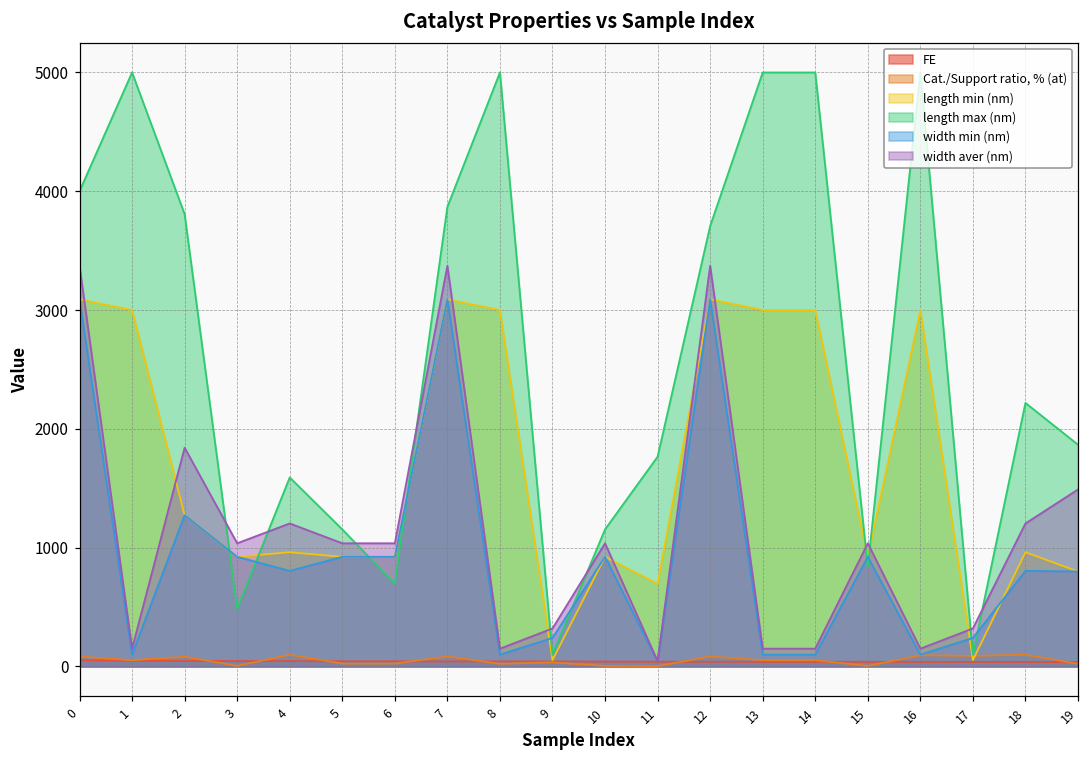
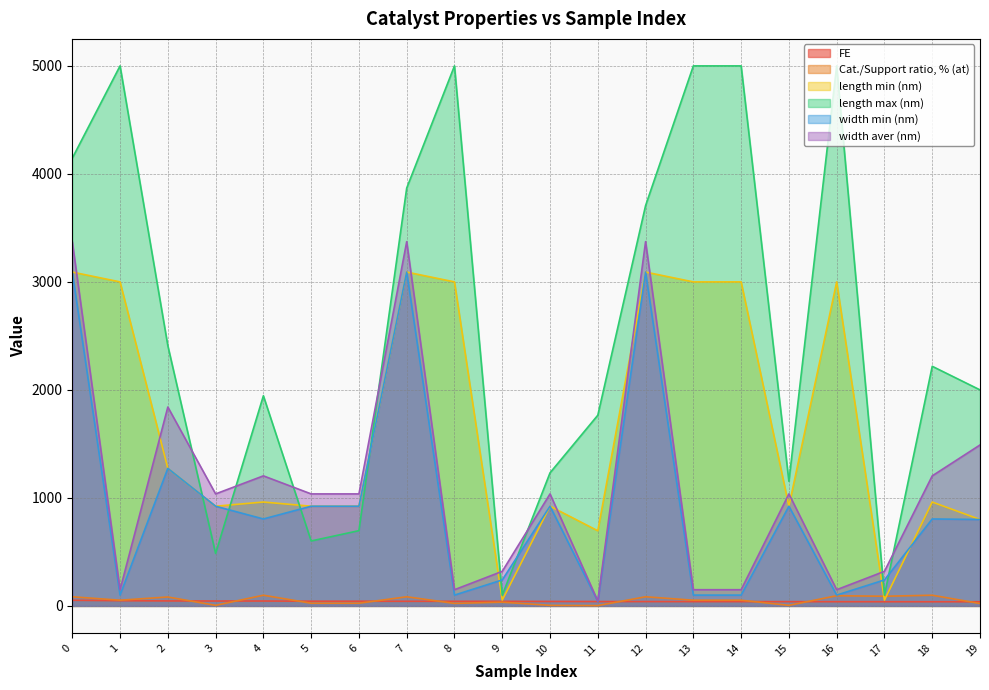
length max (nm), 0: 4000 -> 4150
length max (nm), 2: 3810 -> 2410
length max (nm), 4: 1590 -> 1950
length max (nm), 5: 1150 -> 600
length max (nm), 10: 1150 -> 1230
length max (nm), 15: 840 -> 1150
length max (nm), 19: 1870 -> 2000
